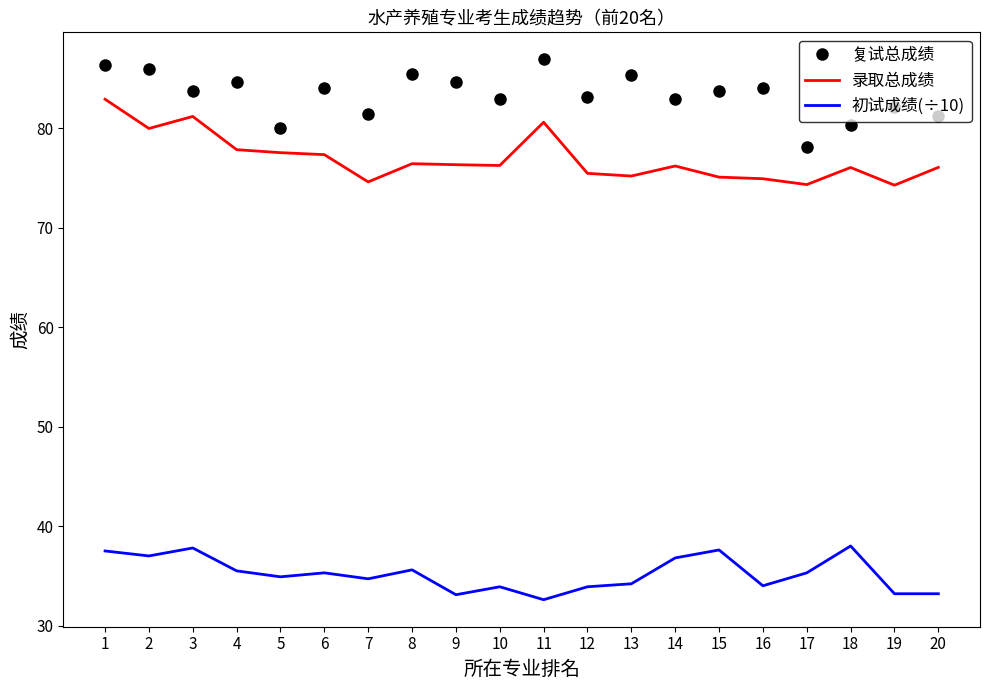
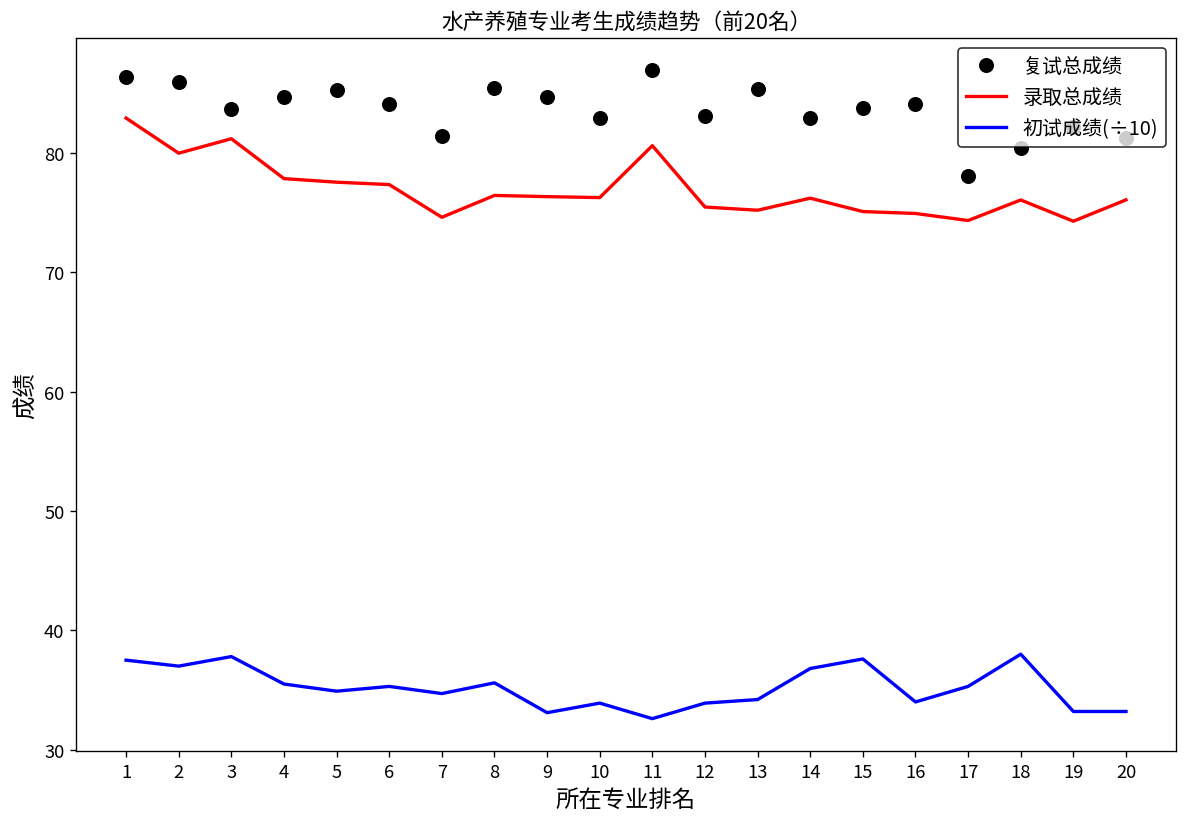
复试总成绩, 5: 80 -> 85
